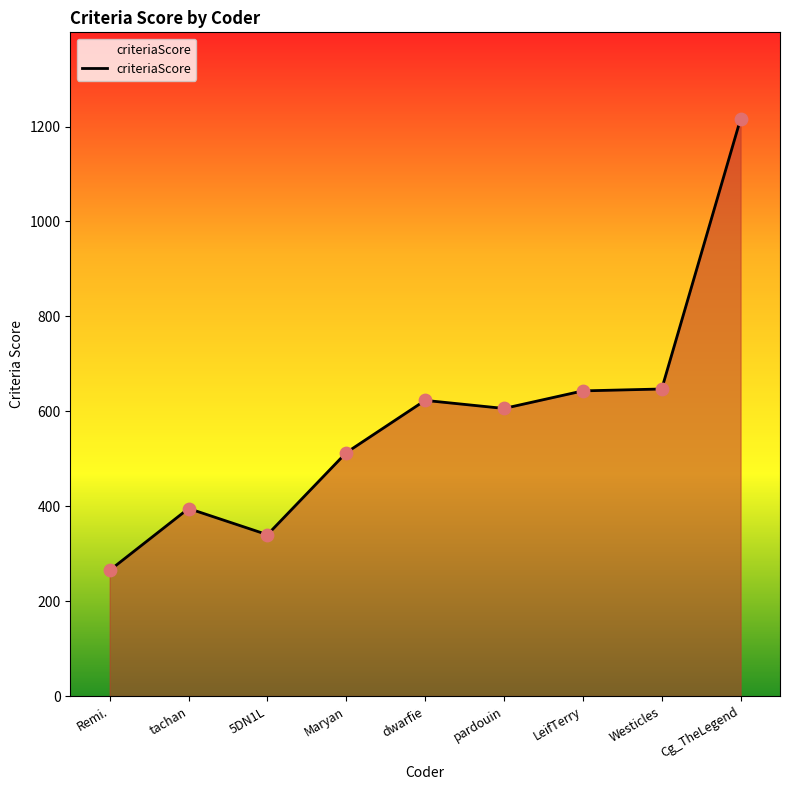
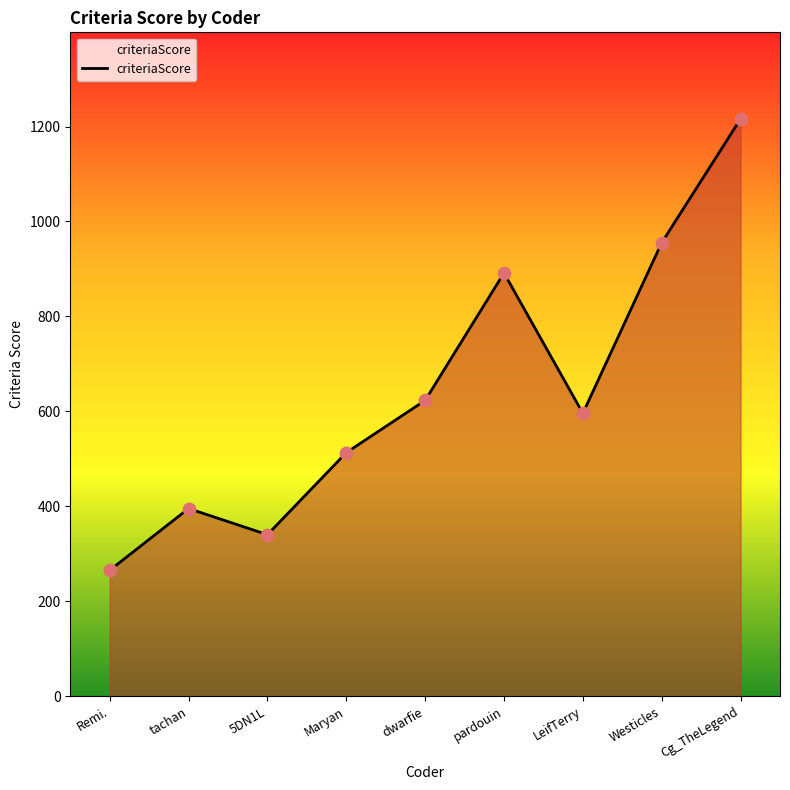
pardouin: 610 -> 890
LeifTerry: 640 -> 600
Westicles: 650 -> 960
